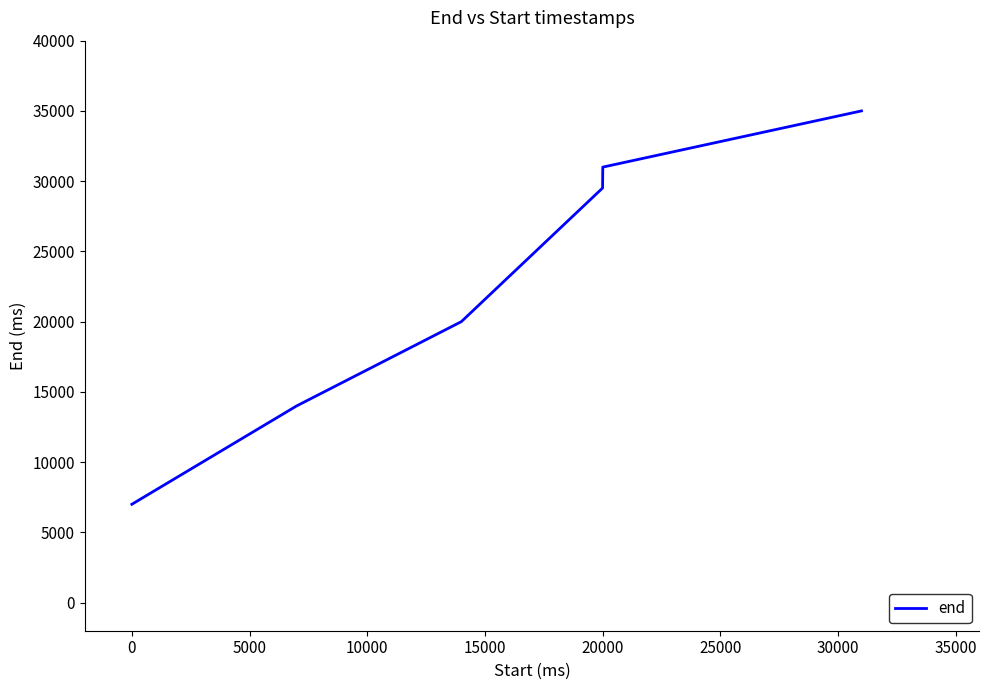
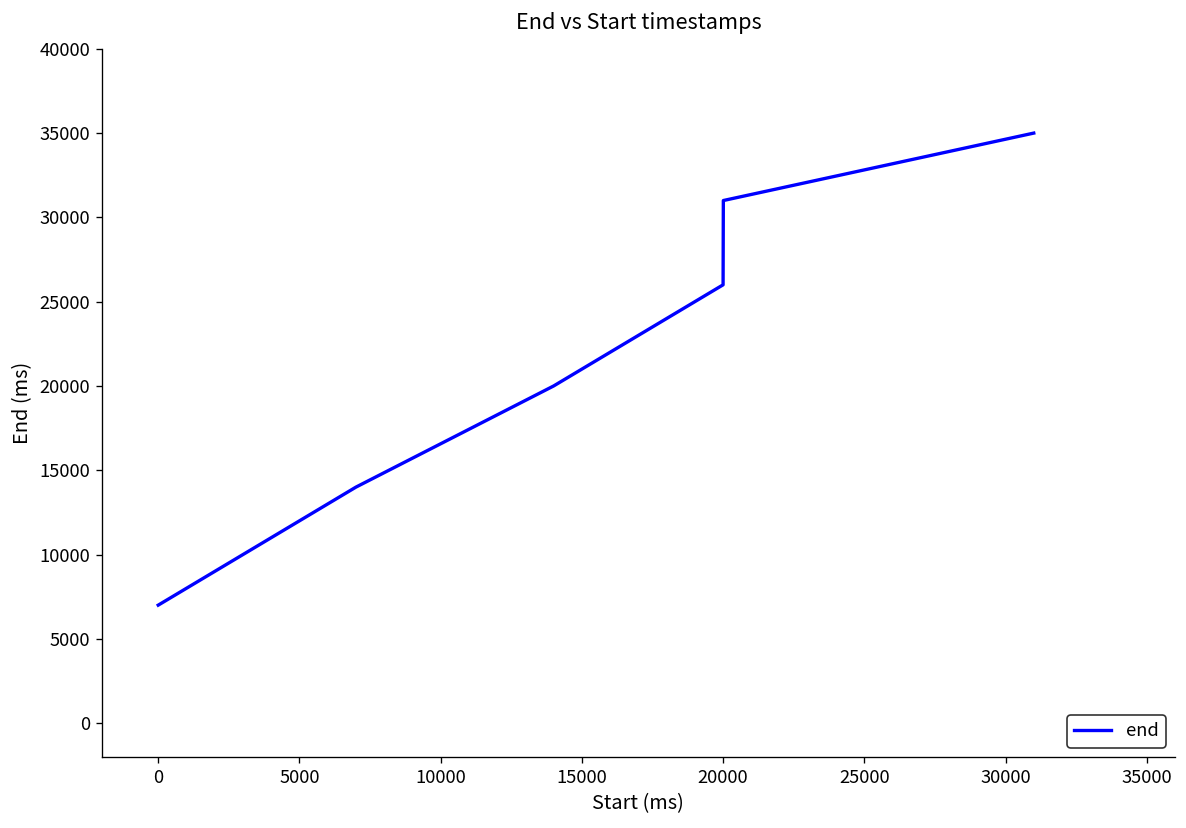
20000: 29500 -> 26000
